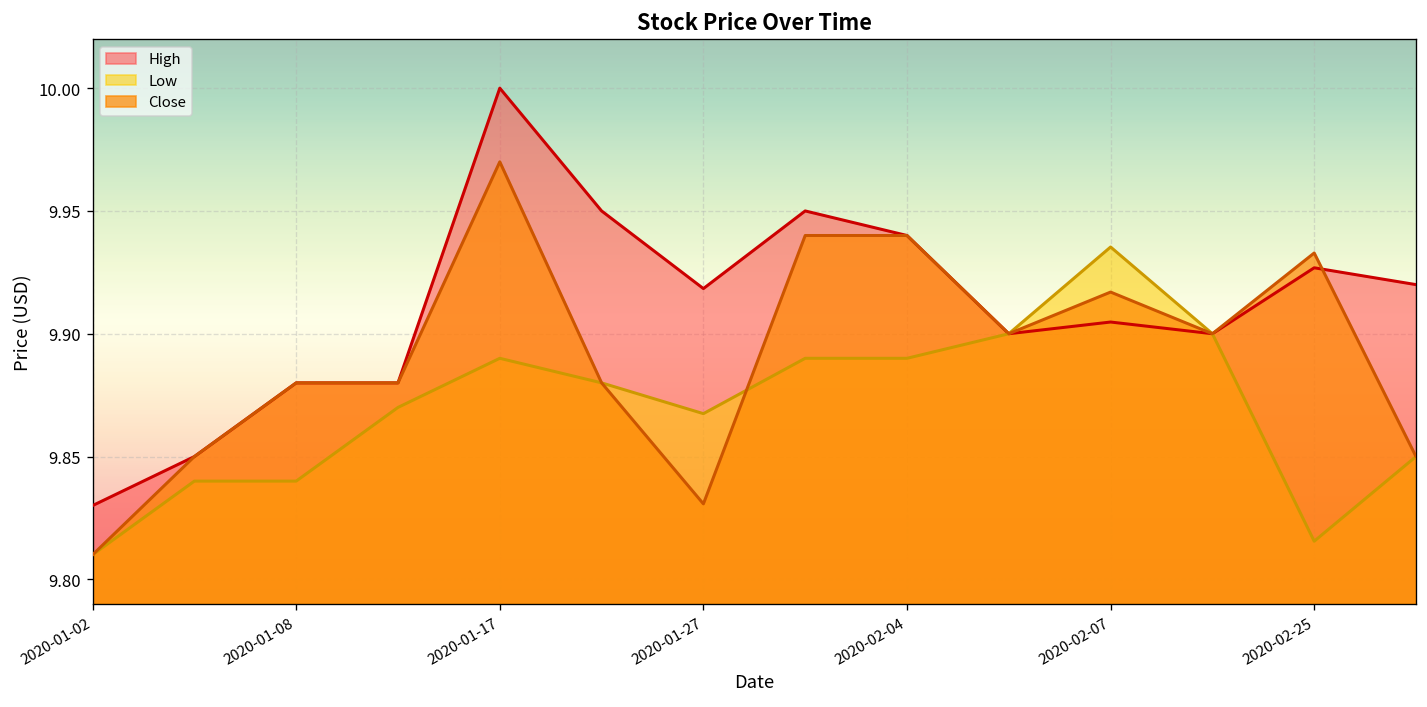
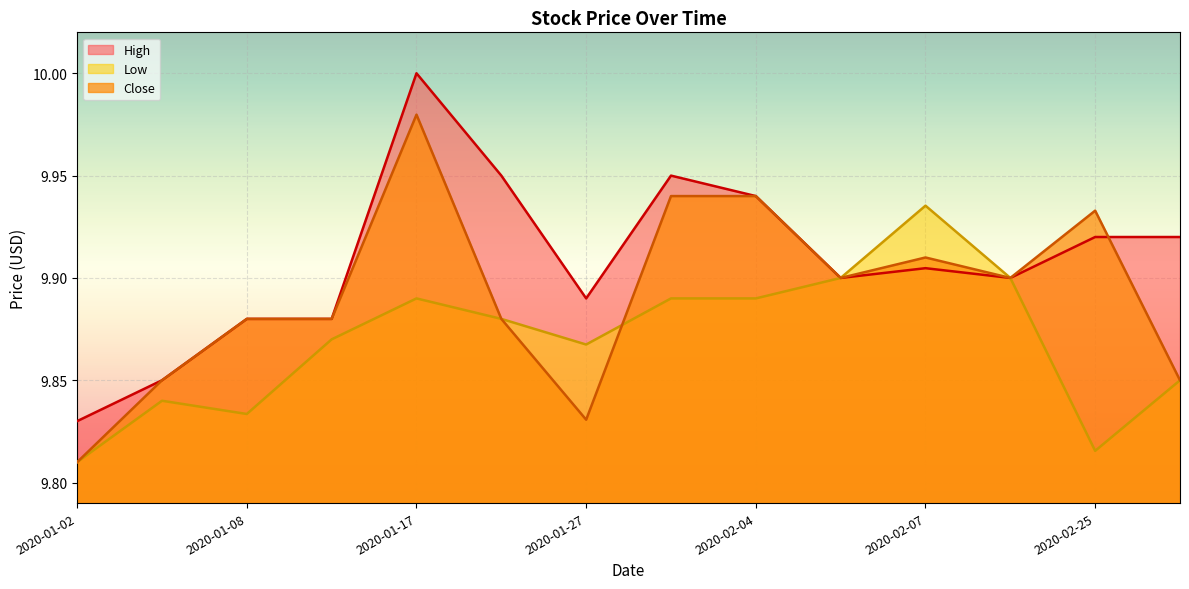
Low, 2020-01-08: 9.840 -> 9.834
Close, 2020-01-17: 9.970 -> 9.980
High, 2020-01-27: 9.918 -> 9.890
Close, 2020-02-07: 9.917 -> 9.910
High, 2020-02-25: 9.927 -> 9.920
